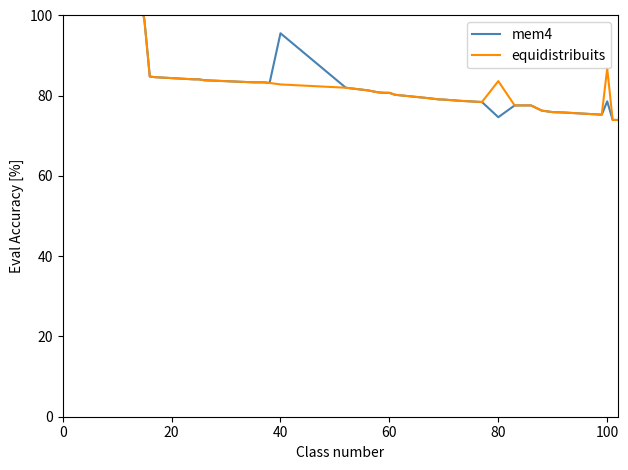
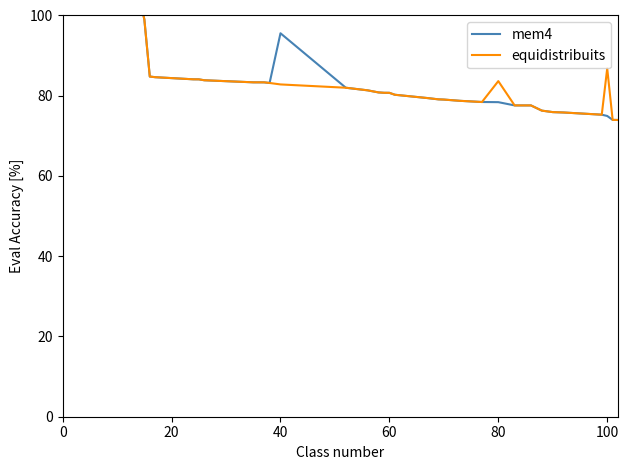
mem4, 80: 75 -> 78
mem4, 100: 79 -> 75
